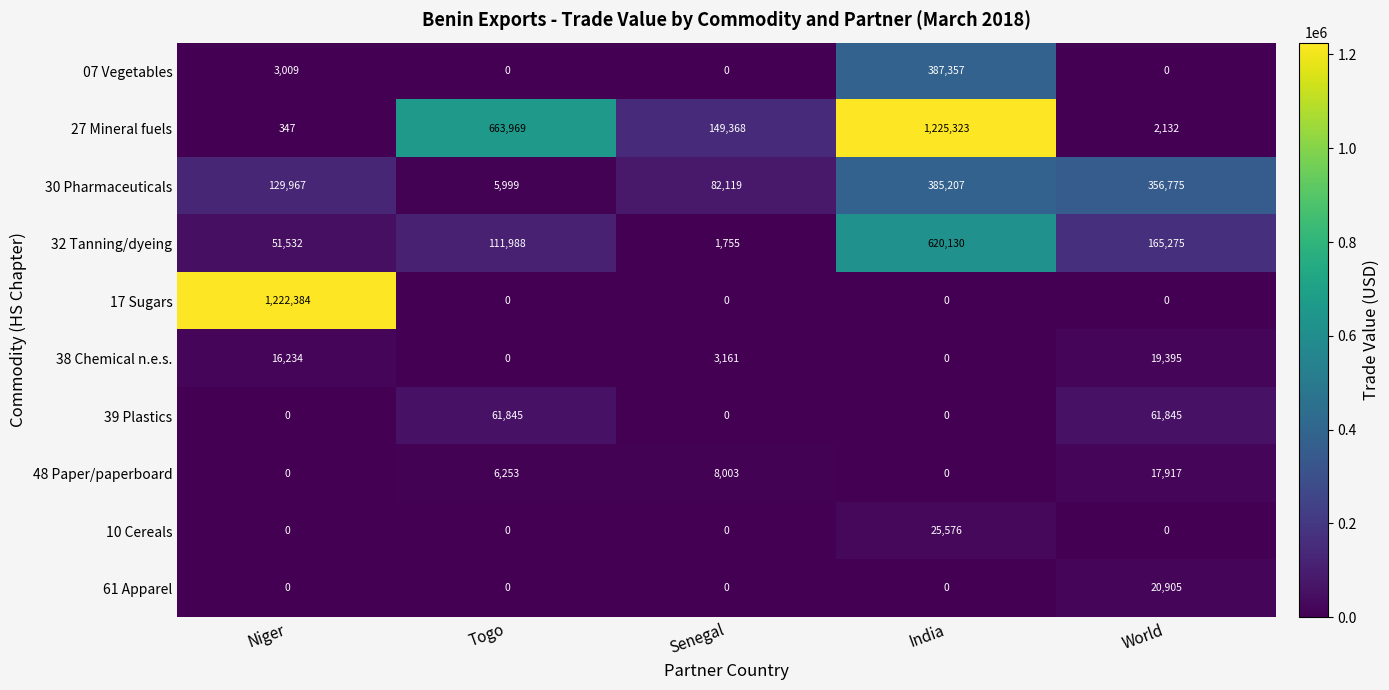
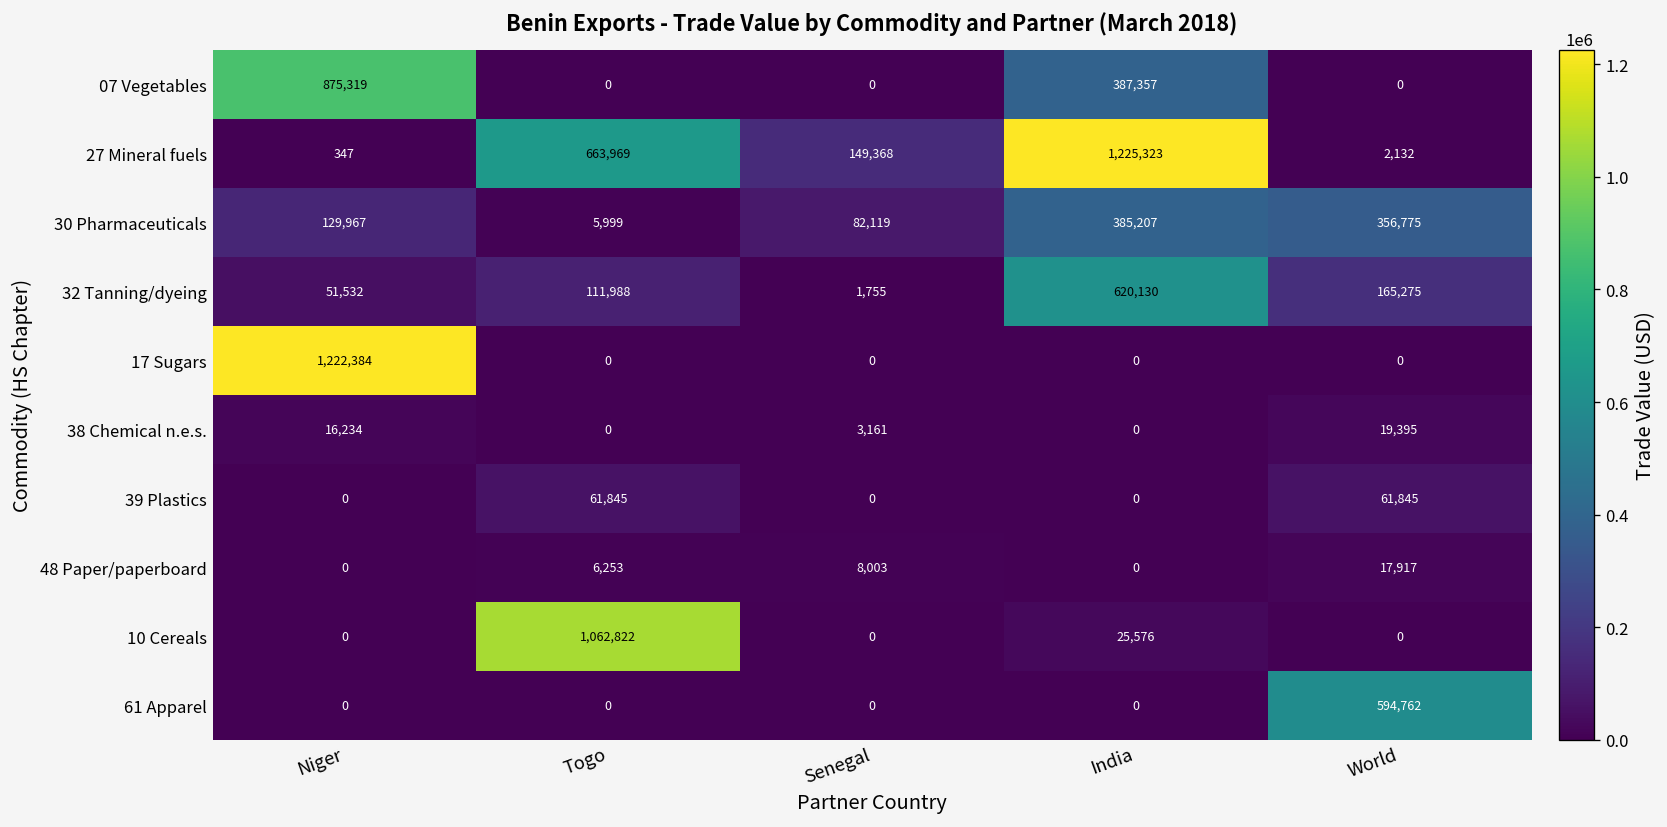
07 Vegetables, Niger: 3,009 -> 875,319
10 Cereals, Togo: 0 -> 1,062,822
61 Apparel, World: 20,905 -> 594,762
